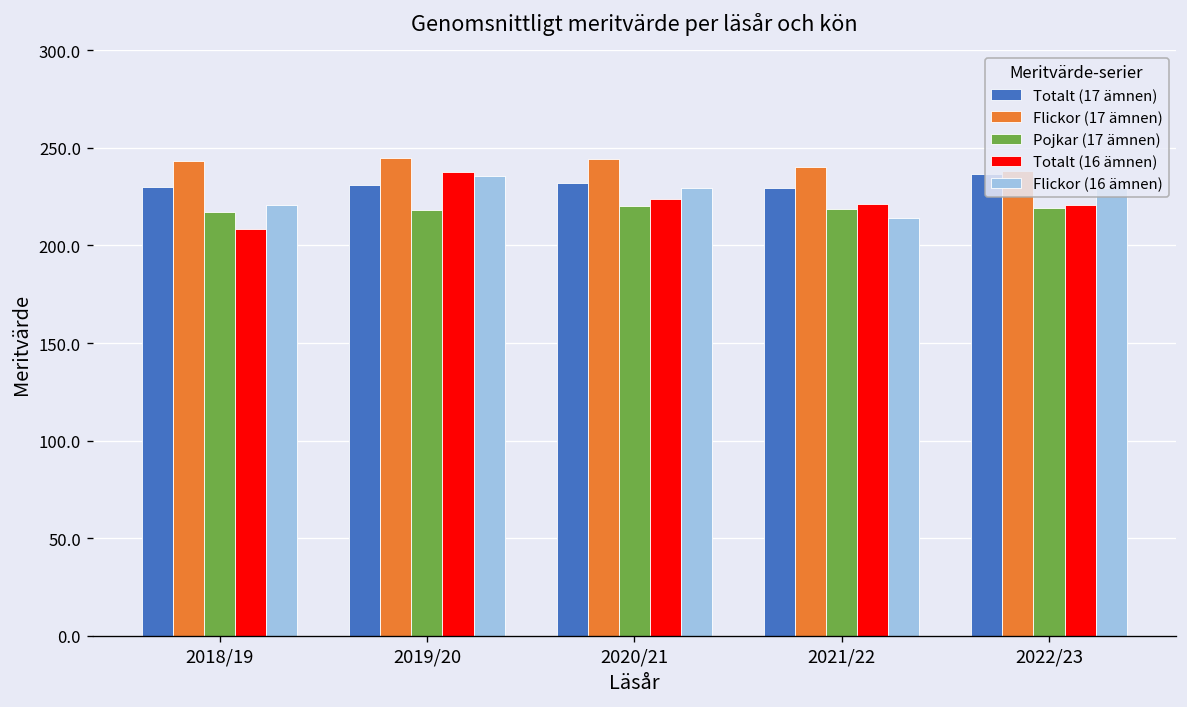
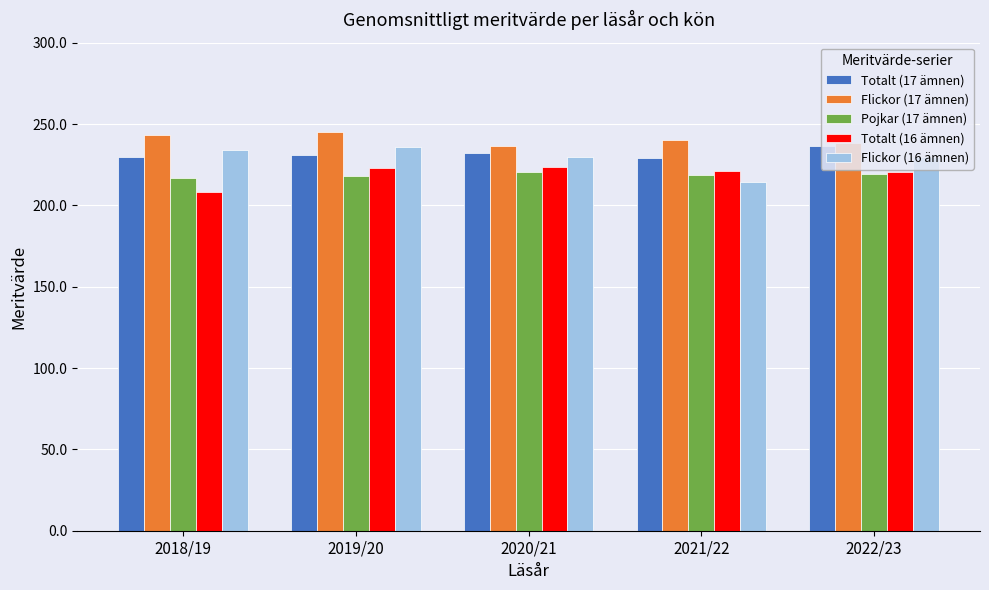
Flickor (16 ämnen), 2018/19: 221 -> 234
Totalt (16 ämnen), 2019/20: 238 -> 223
Flickor (17 ämnen), 2020/21: 244 -> 236
